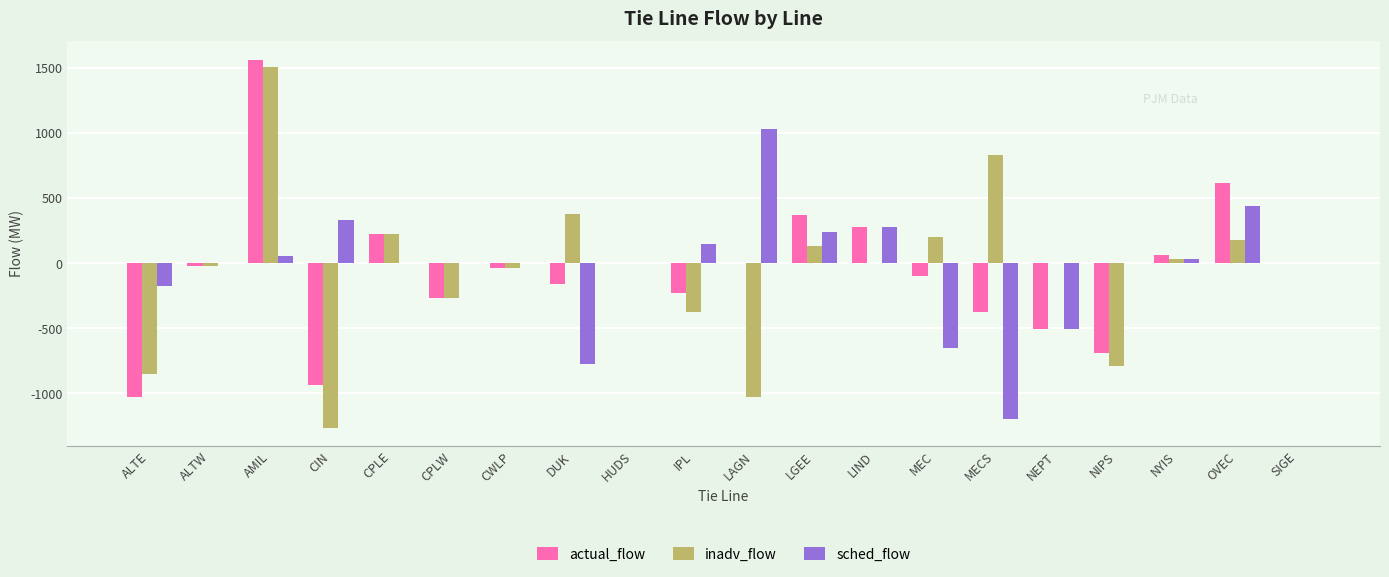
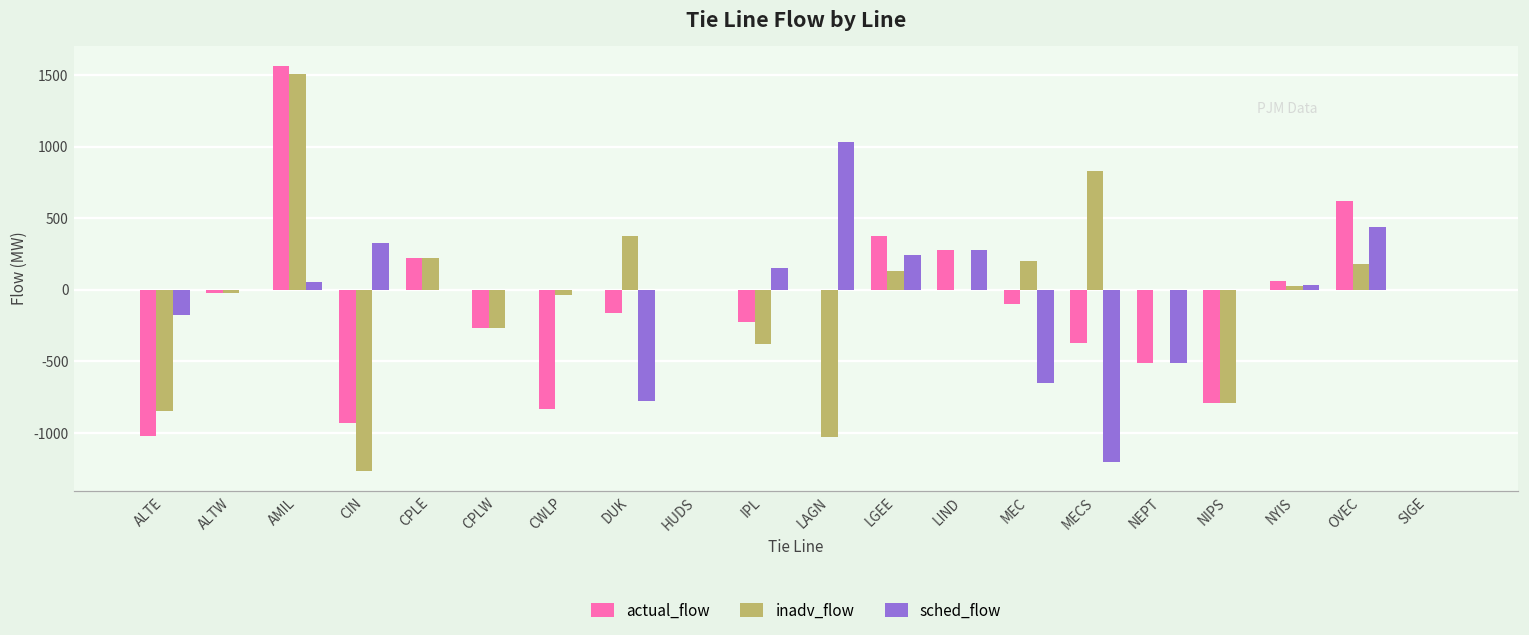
actual_flow, CWLP: -40 -> -830
actual_flow, NIPS: -690 -> -790
